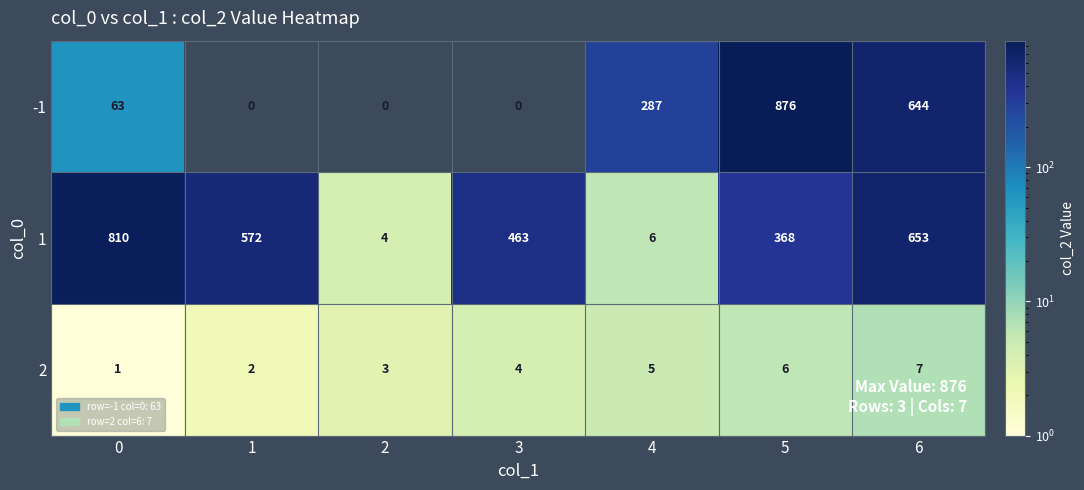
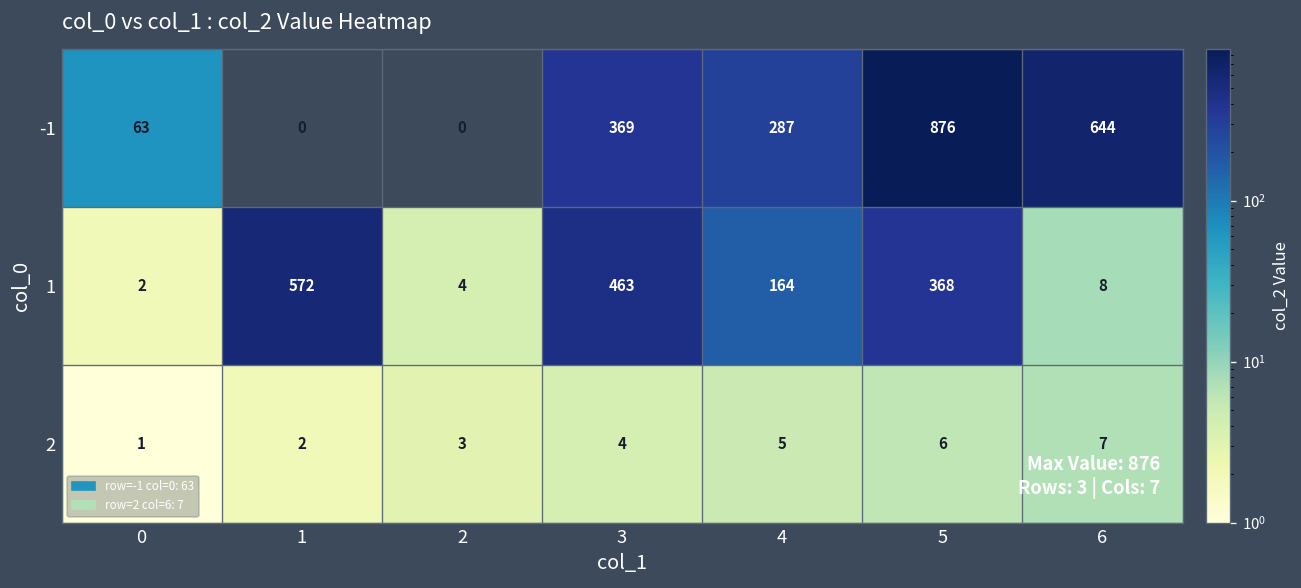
-1, 3: 0 -> 369
1, 0: 810 -> 2
1, 4: 6 -> 164
1, 6: 653 -> 8
